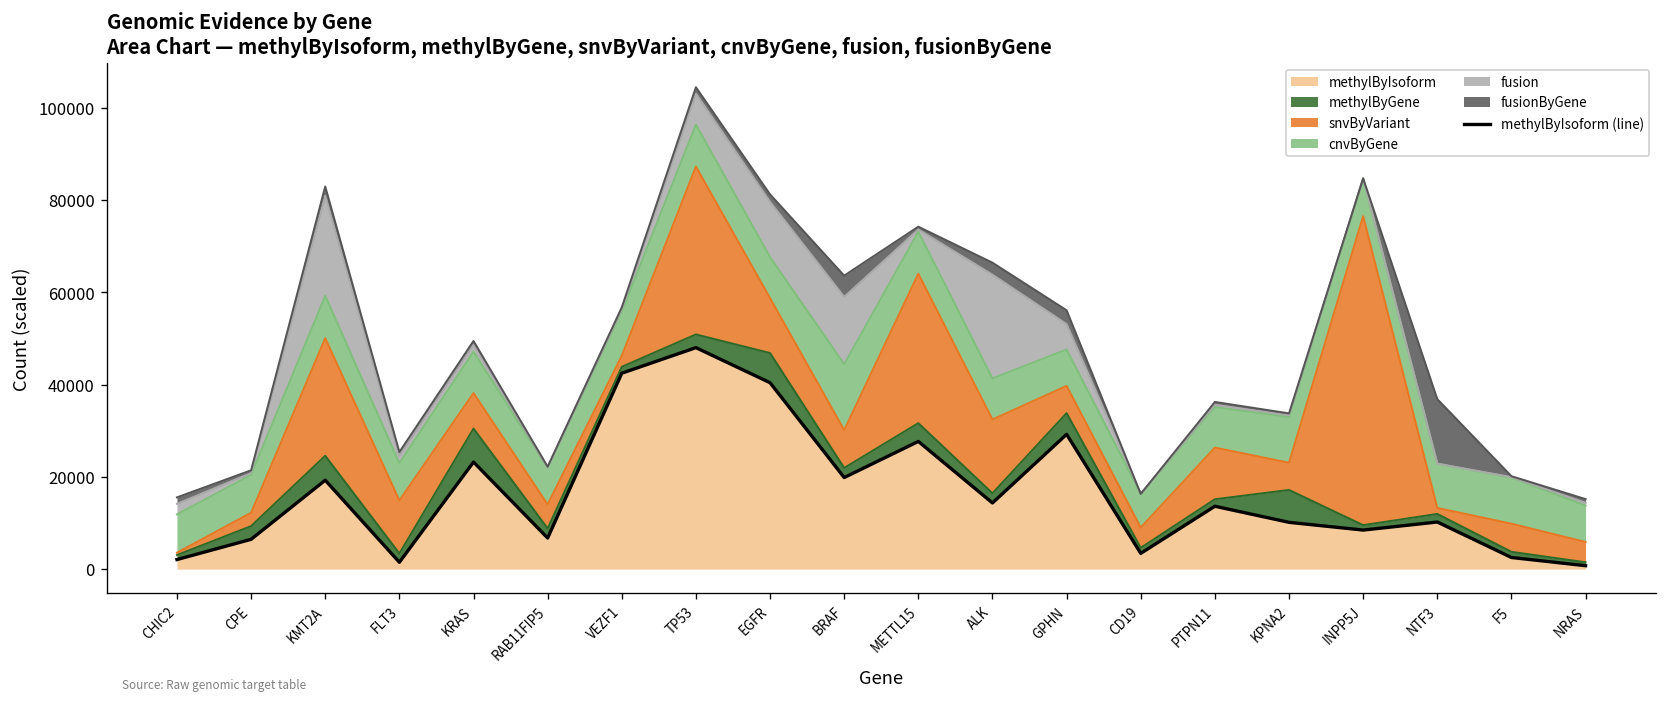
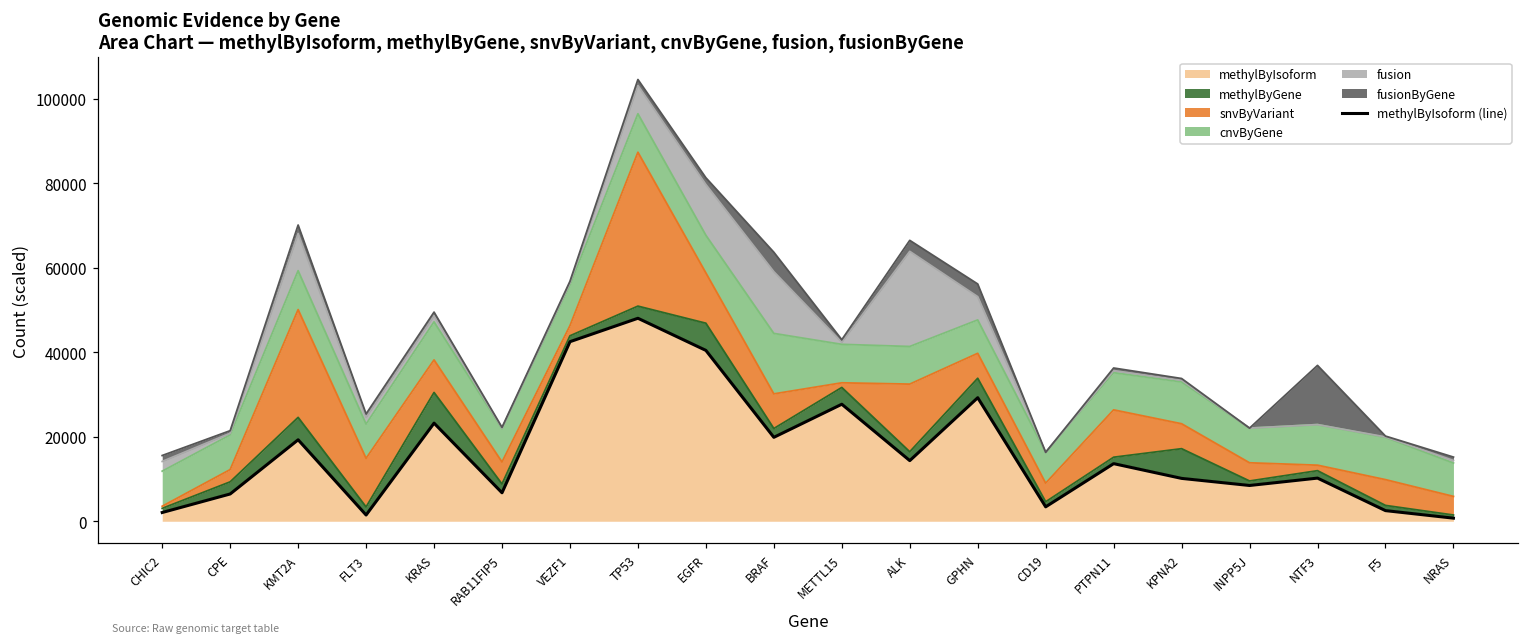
fusion, KMT2A: 22000 -> 9000
snvByVariant, METTL15: 32000 -> 1000
snvByVariant, INPP5J: 67000 -> 4000
